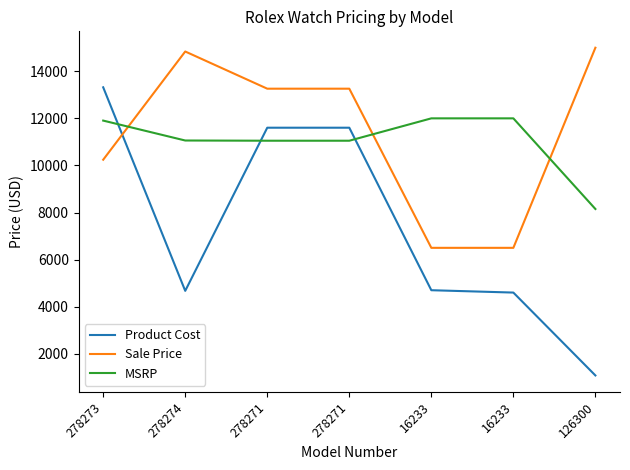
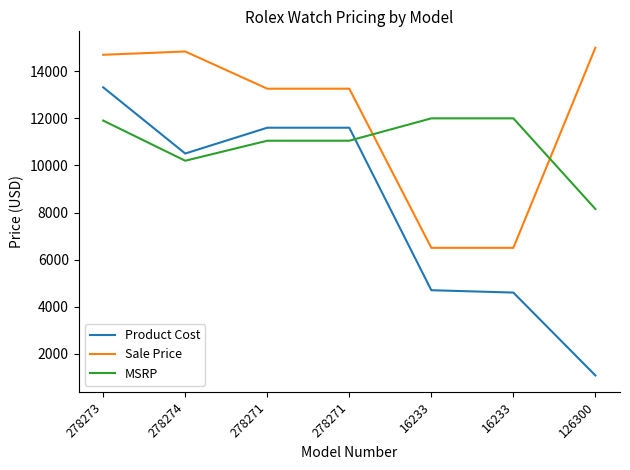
Sale Price, 278273: 10200 -> 14700
Product Cost, 278274: 4700 -> 10500
MSRP, 278274: 11100 -> 10200
